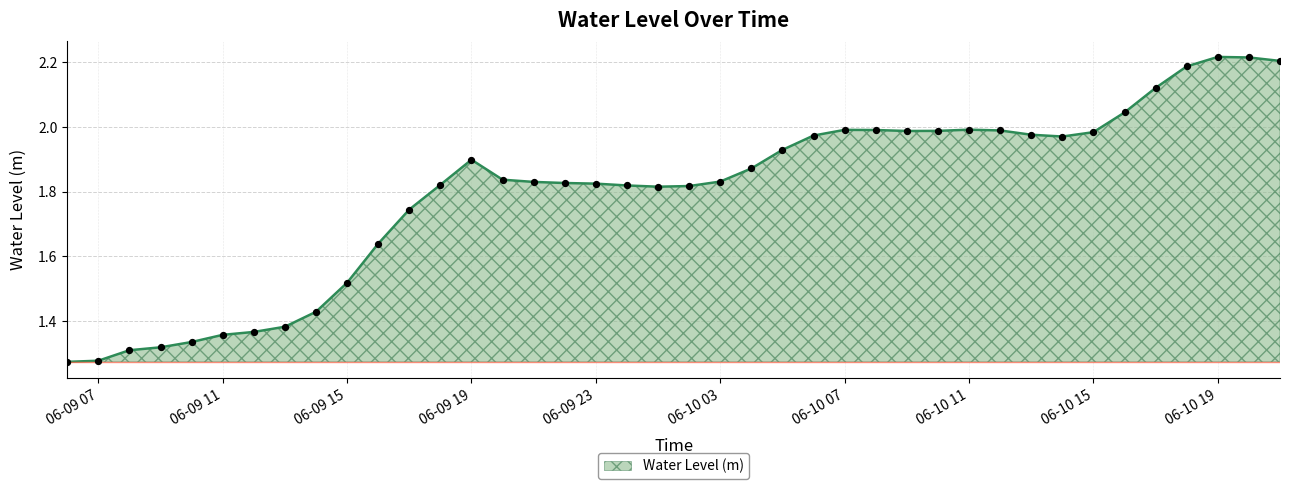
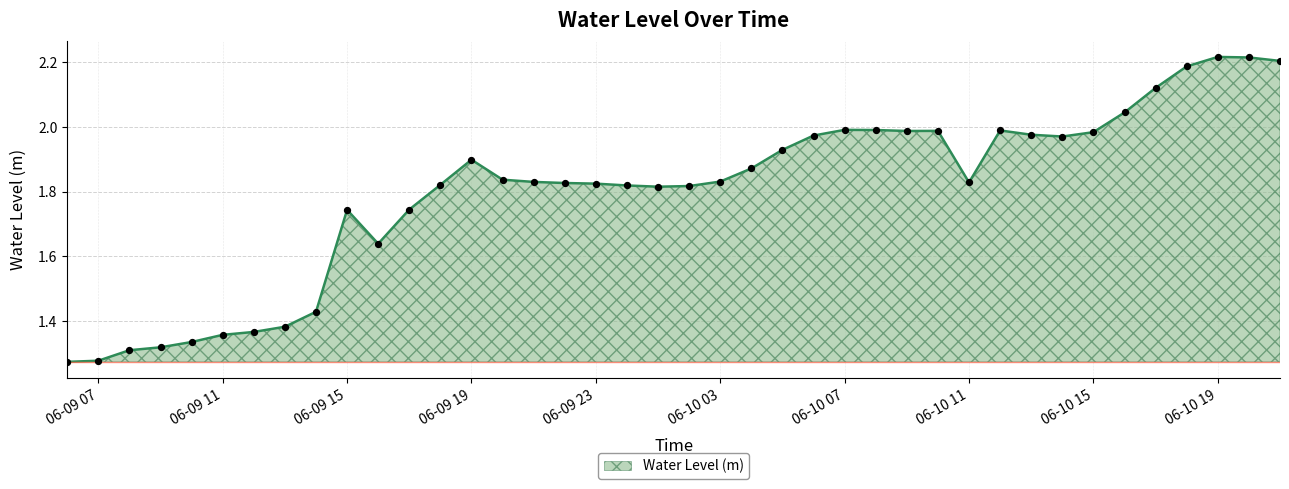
06-09 15: 1.52 -> 1.74
06-10 11: 1.99 -> 1.83
